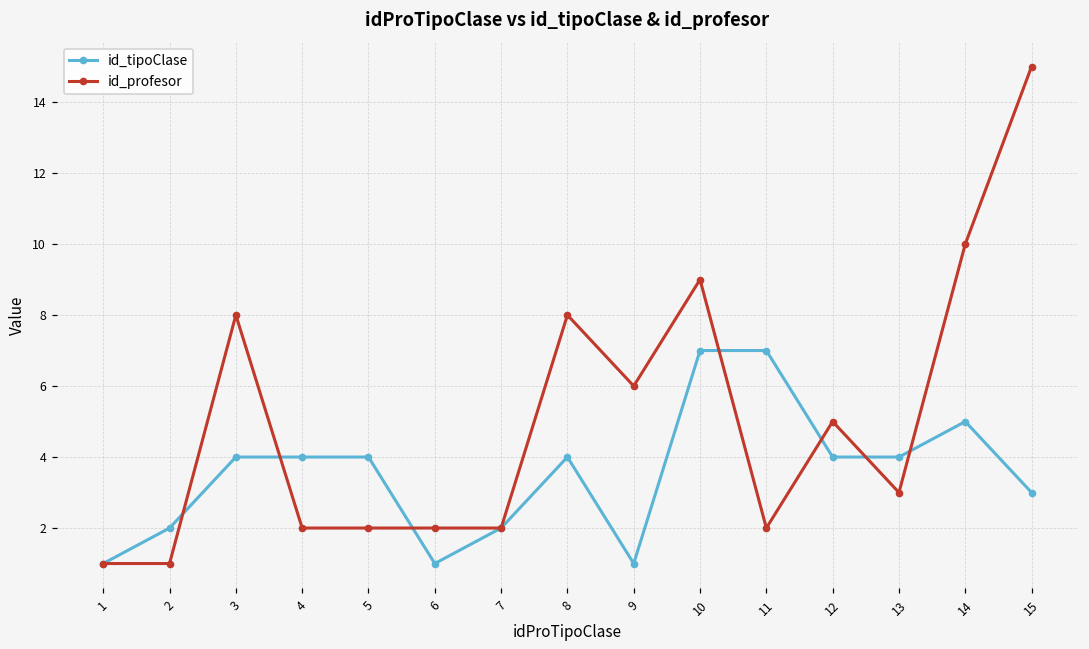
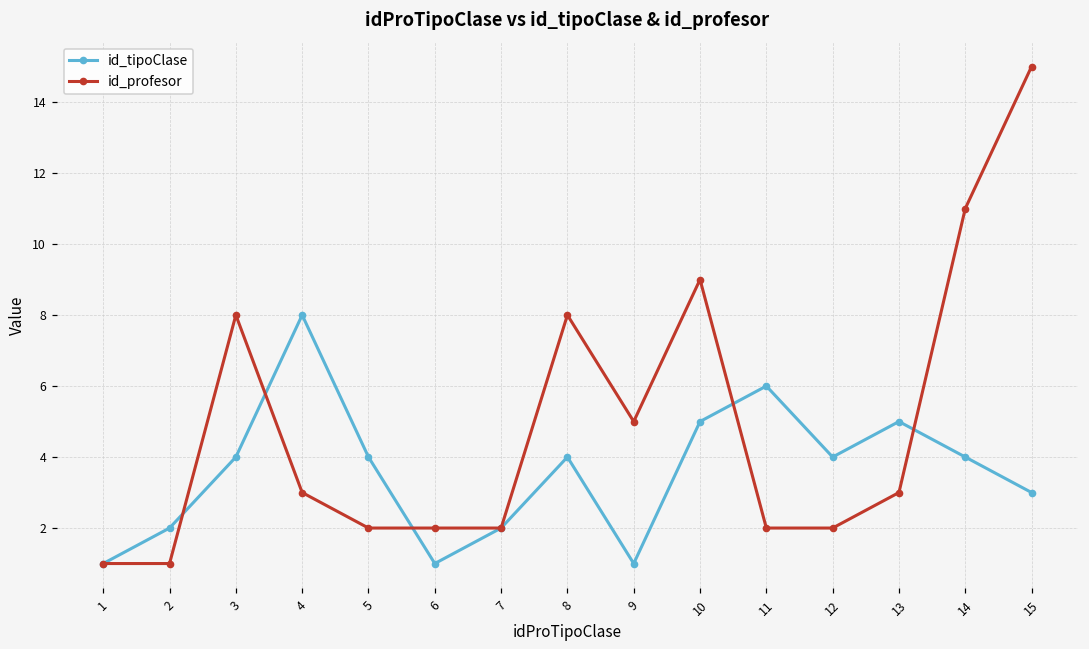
id_tipoClase, 4: 4 -> 8
id_profesor, 4: 2 -> 3
id_profesor, 9: 6 -> 5
id_tipoClase, 10: 7 -> 5
id_tipoClase, 11: 7 -> 6
id_profesor, 12: 5 -> 2
id_tipoClase, 13: 4 -> 5
id_tipoClase, 14: 5 -> 4
id_profesor, 14: 10 -> 11
